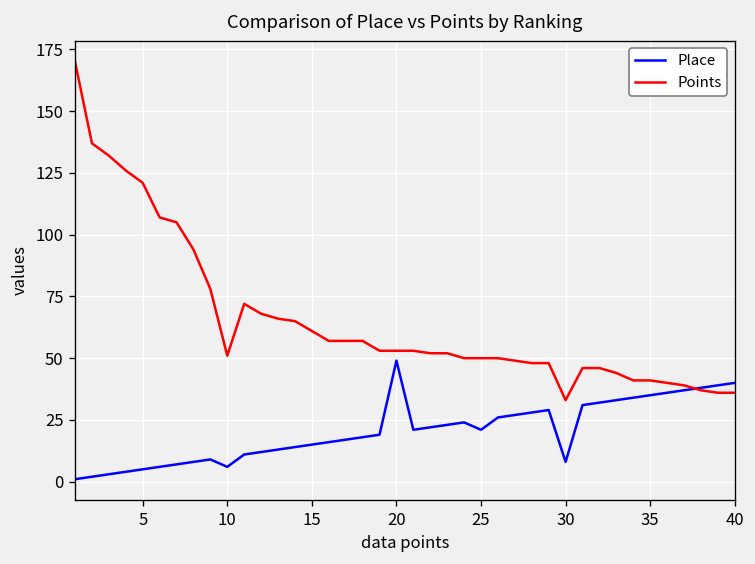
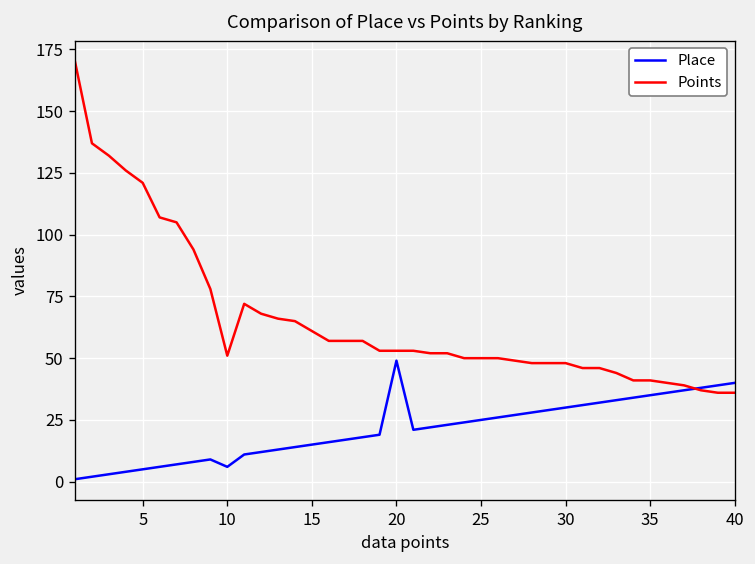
Place, 25: 21 -> 25
Place, 30: 8 -> 30
Points, 30: 33 -> 48
